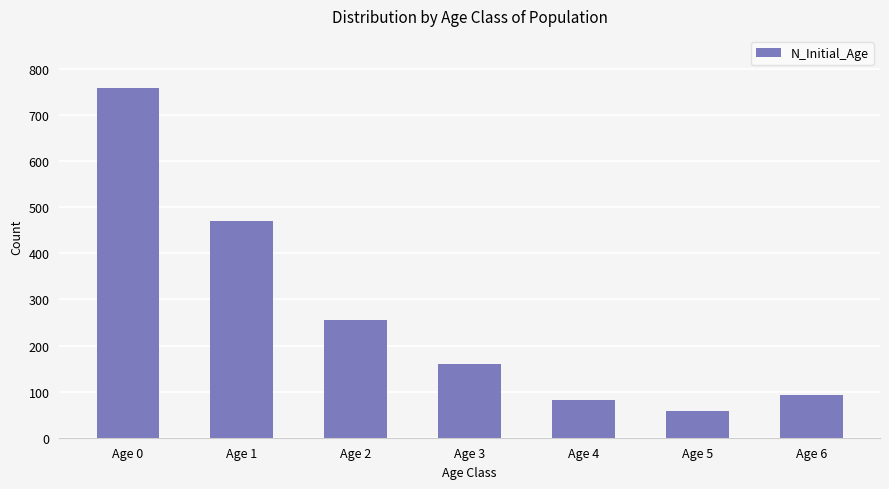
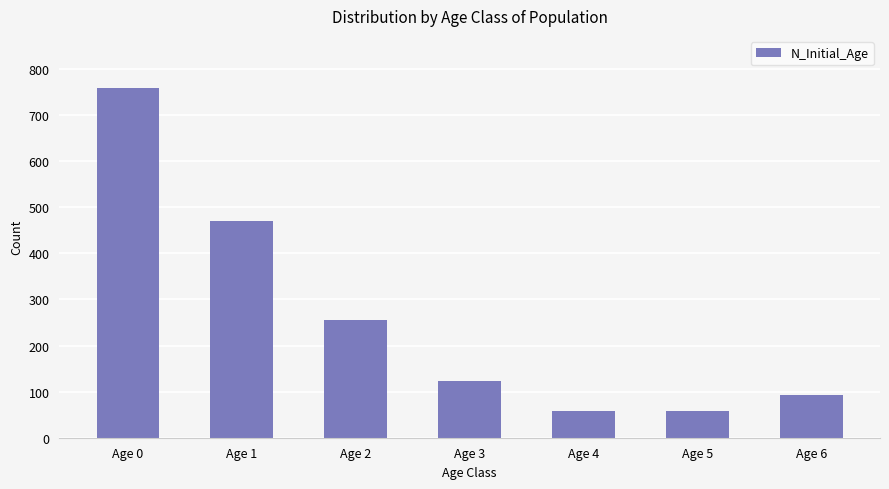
Age 3: 160 -> 120
Age 4: 80 -> 60
